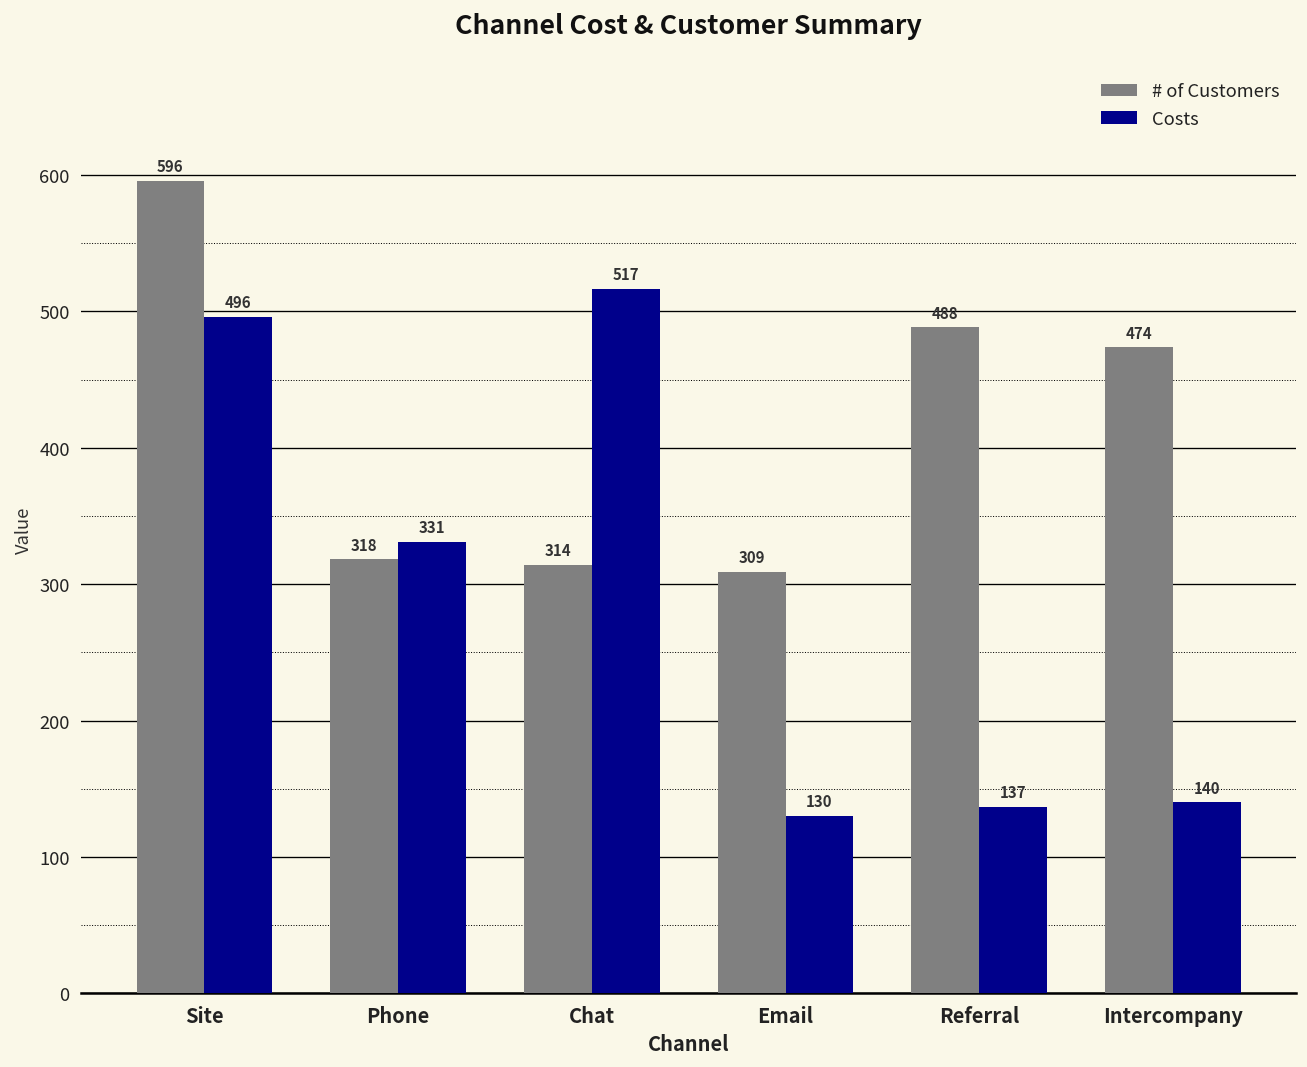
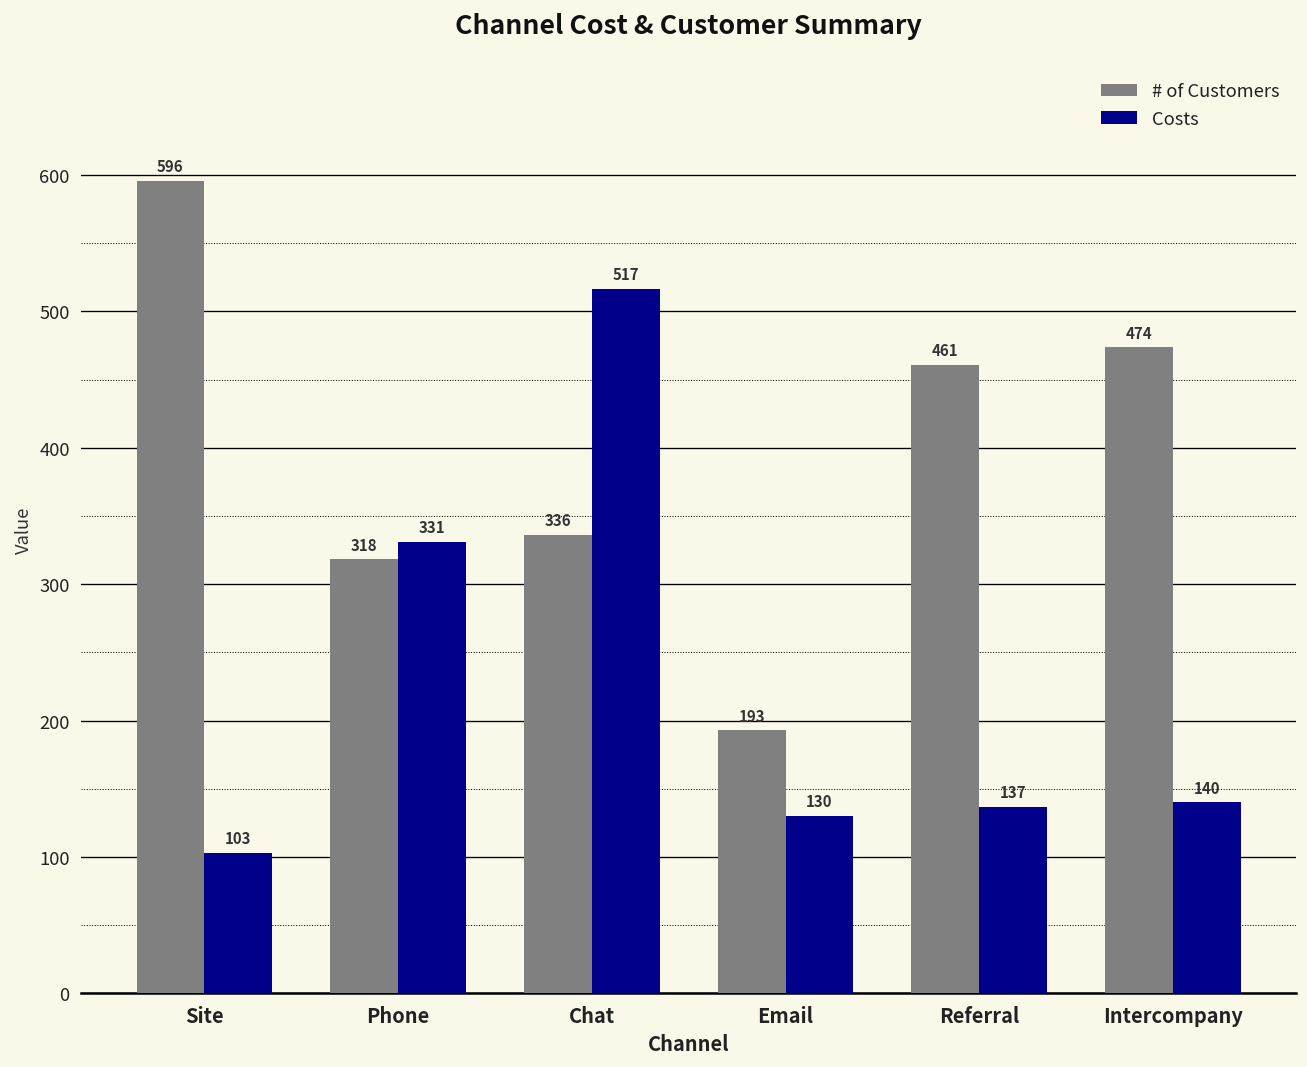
Costs, Site: 496 -> 103
# of Customers, Chat: 314 -> 336
# of Customers, Email: 309 -> 193
# of Customers, Referral: 488 -> 461
